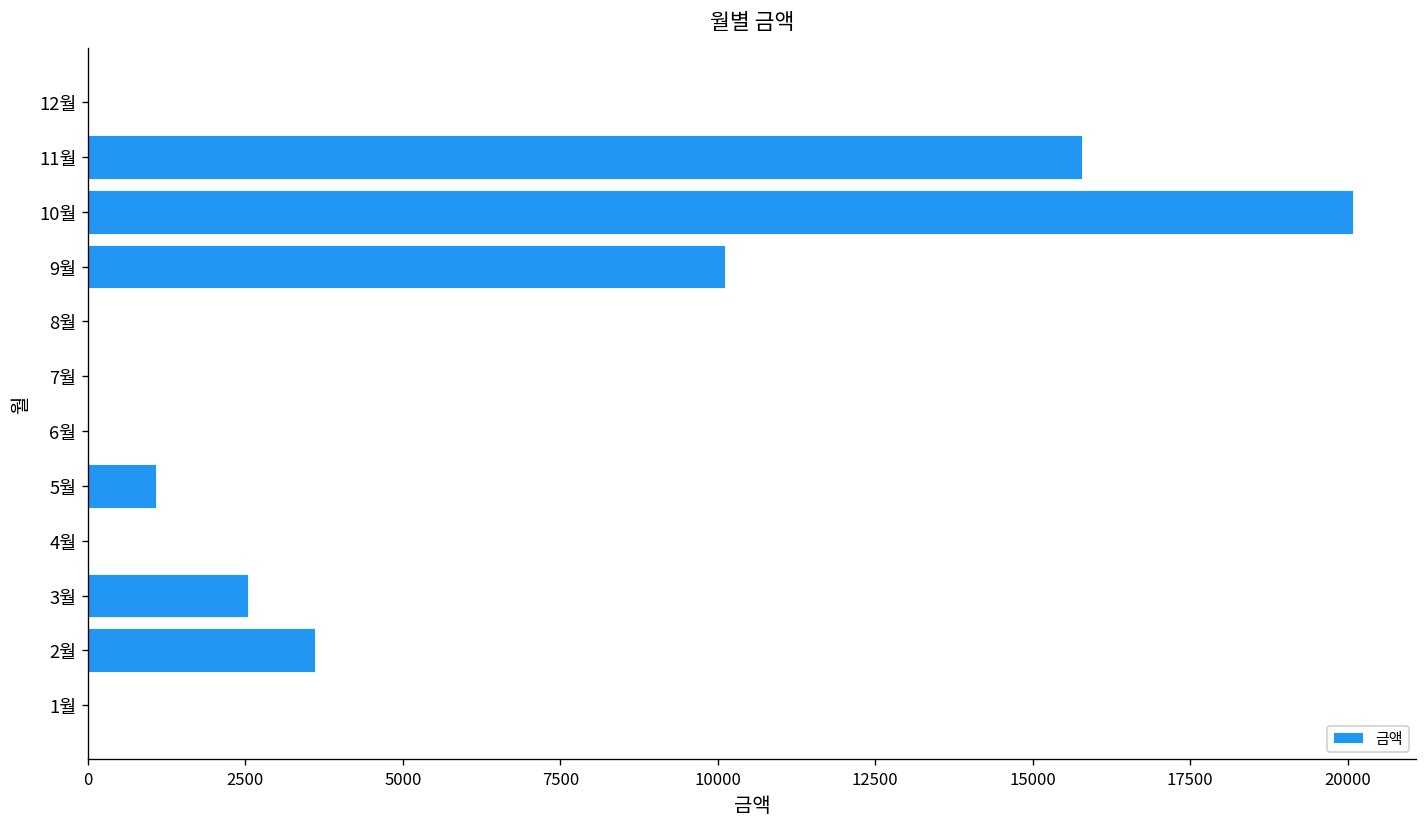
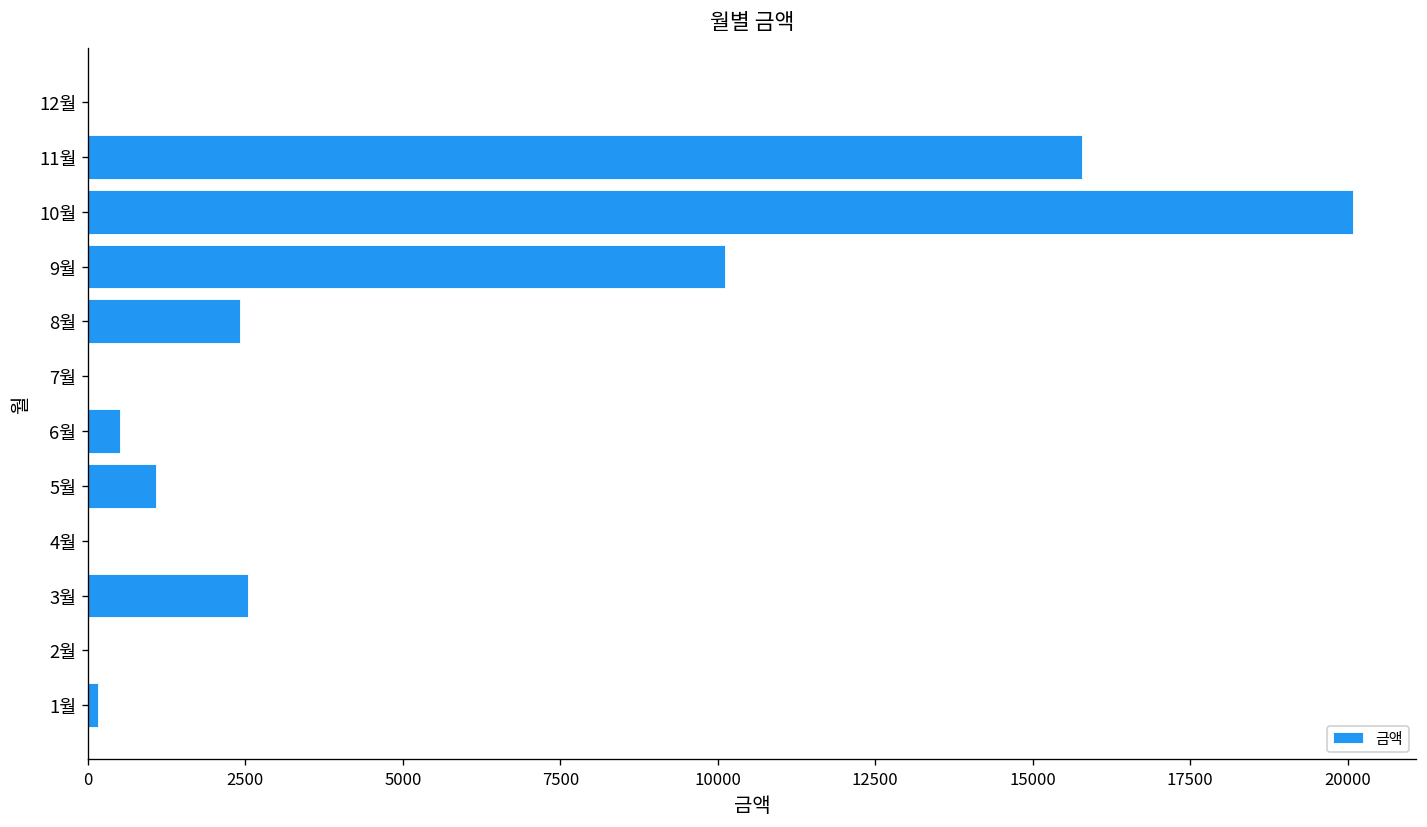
8월: 0 -> 2400
6월: 0 -> 500
2월: 3600 -> 0
1월: 0 -> 200
